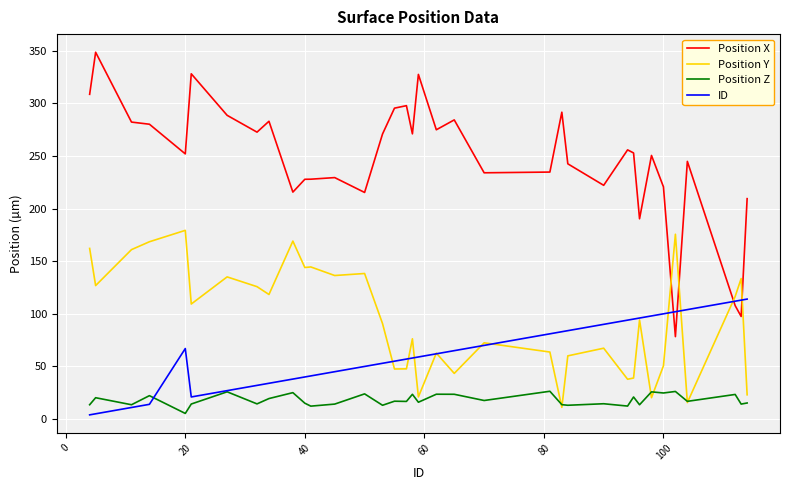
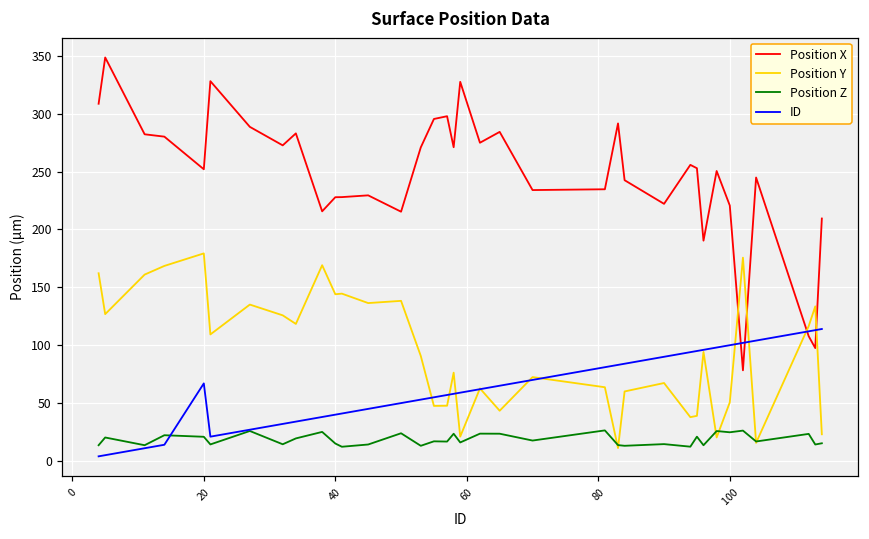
Position Z, 20: 5 -> 21
